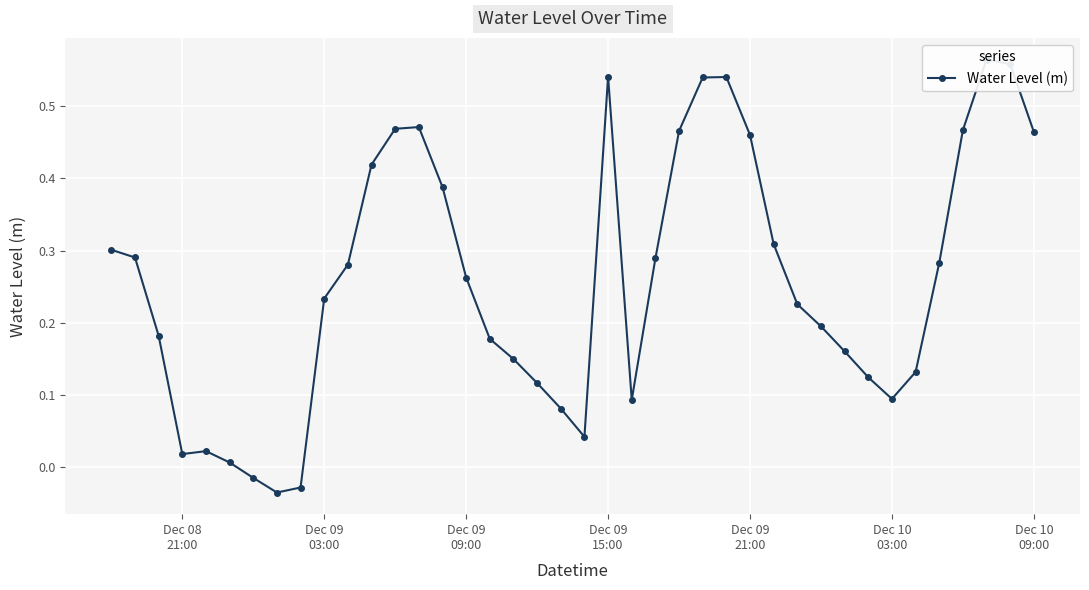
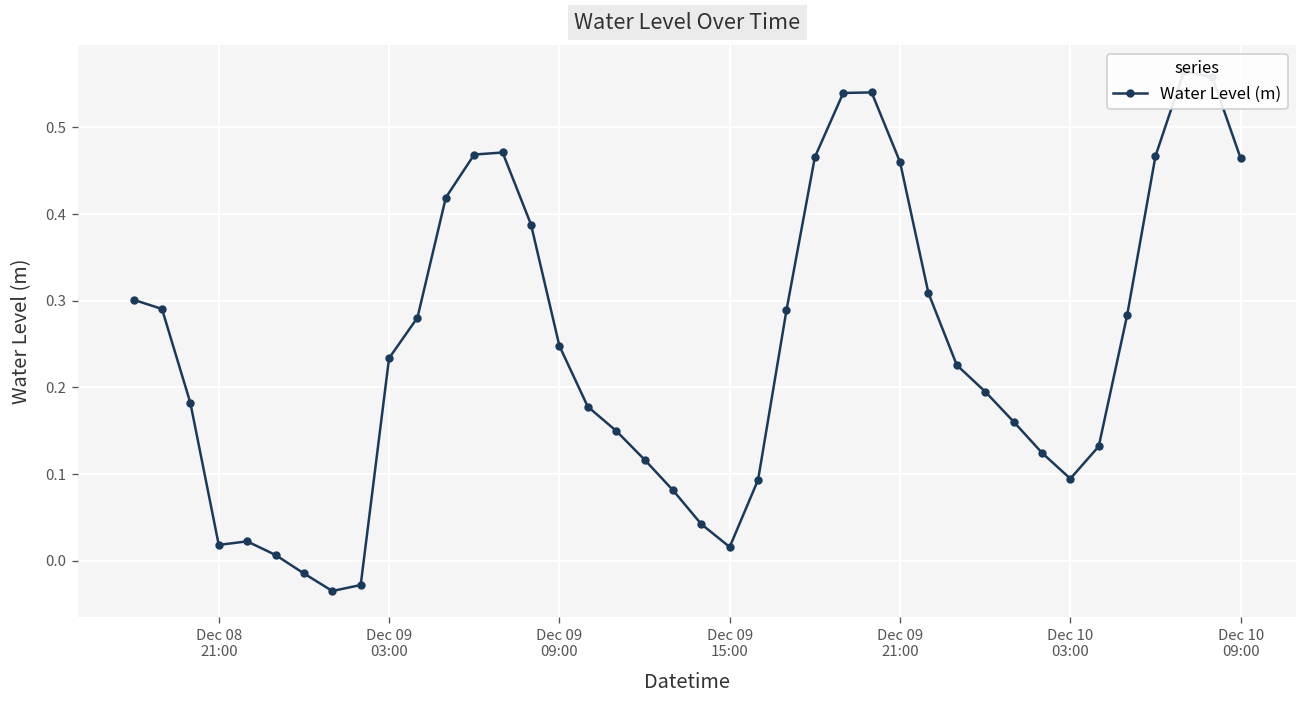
Dec 09 09:00: 0.26 -> 0.25
Dec 09 15:00: 0.54 -> 0.02
